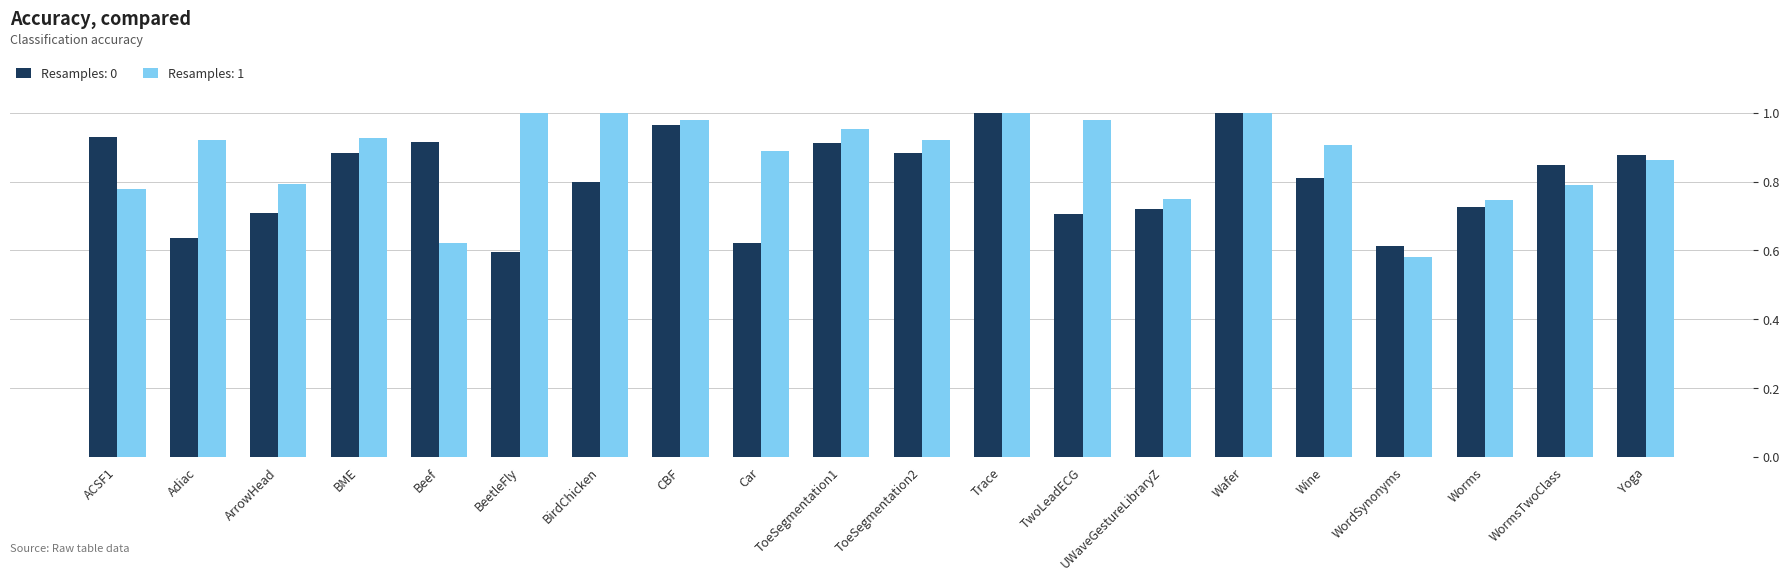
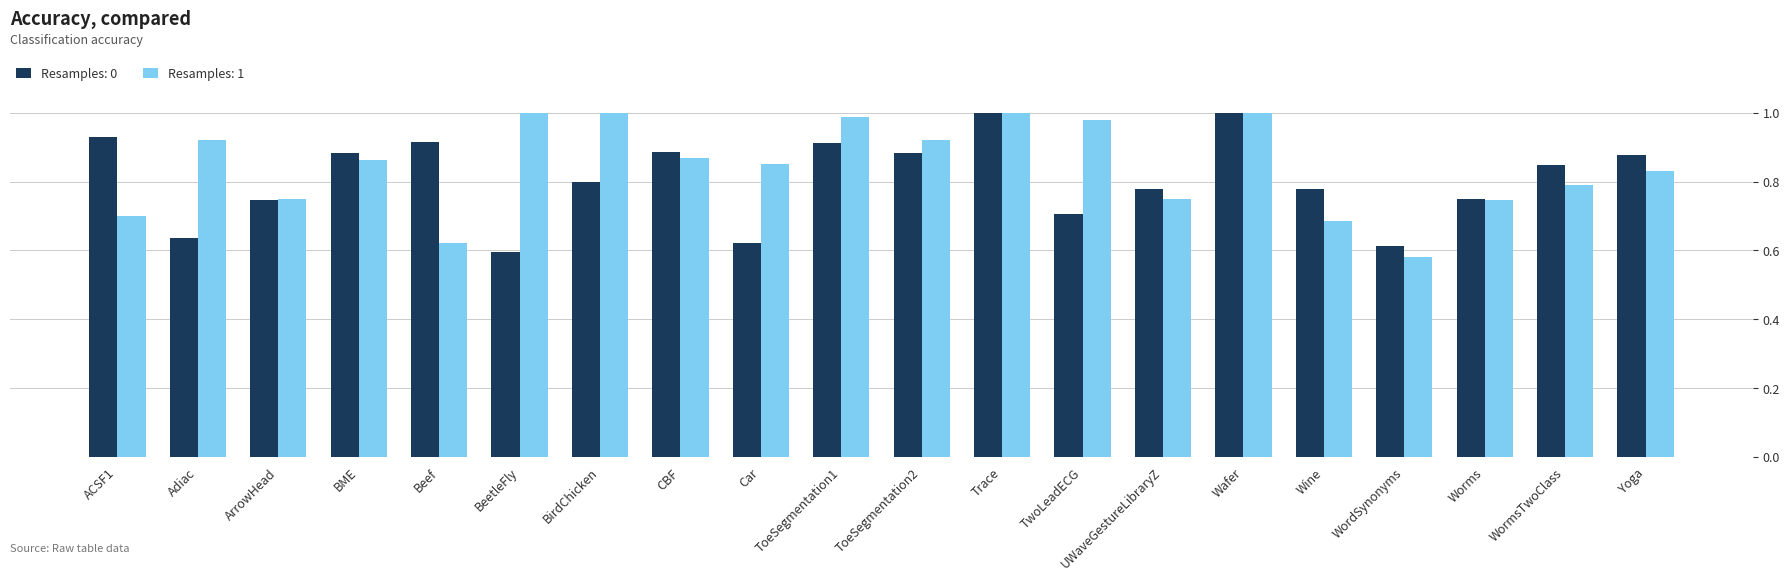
Resamples: 1, ACSF1: 0.78 -> 0.70
Resamples: 0, ArrowHead: 0.71 -> 0.75
Resamples: 1, ArrowHead: 0.79 -> 0.75
Resamples: 1, BME: 0.93 -> 0.86
Resamples: 0, CBF: 0.96 -> 0.89
Resamples: 1, CBF: 0.98 -> 0.87
Resamples: 1, Car: 0.89 -> 0.85
Resamples: 1, ToeSegmentation1: 0.95 -> 0.99
Resamples: 0, UWaveGestureLibraryZ: 0.72 -> 0.78
Resamples: 0, Wine: 0.81 -> 0.78
Resamples: 1, Wine: 0.91 -> 0.68
Resamples: 0, Worms: 0.73 -> 0.75
Resamples: 1, Yoga: 0.86 -> 0.83
